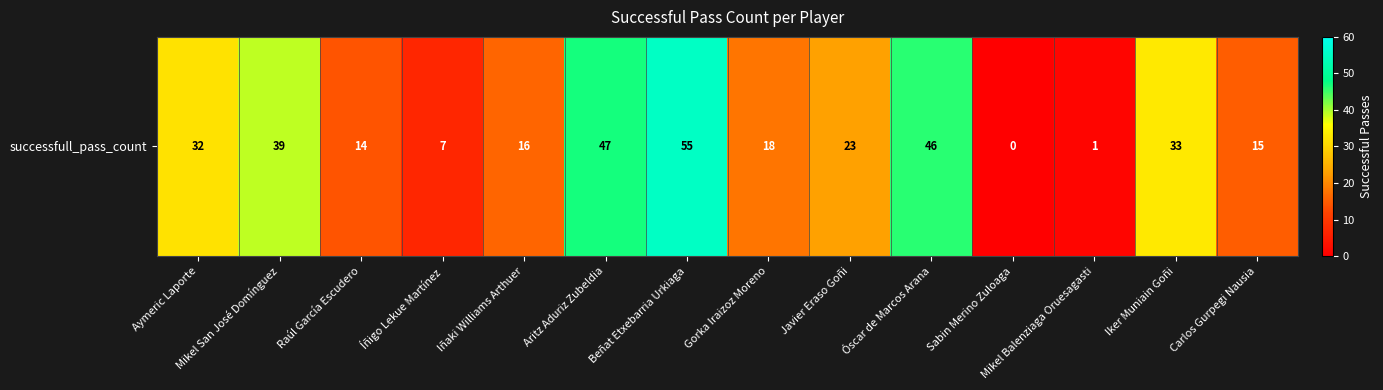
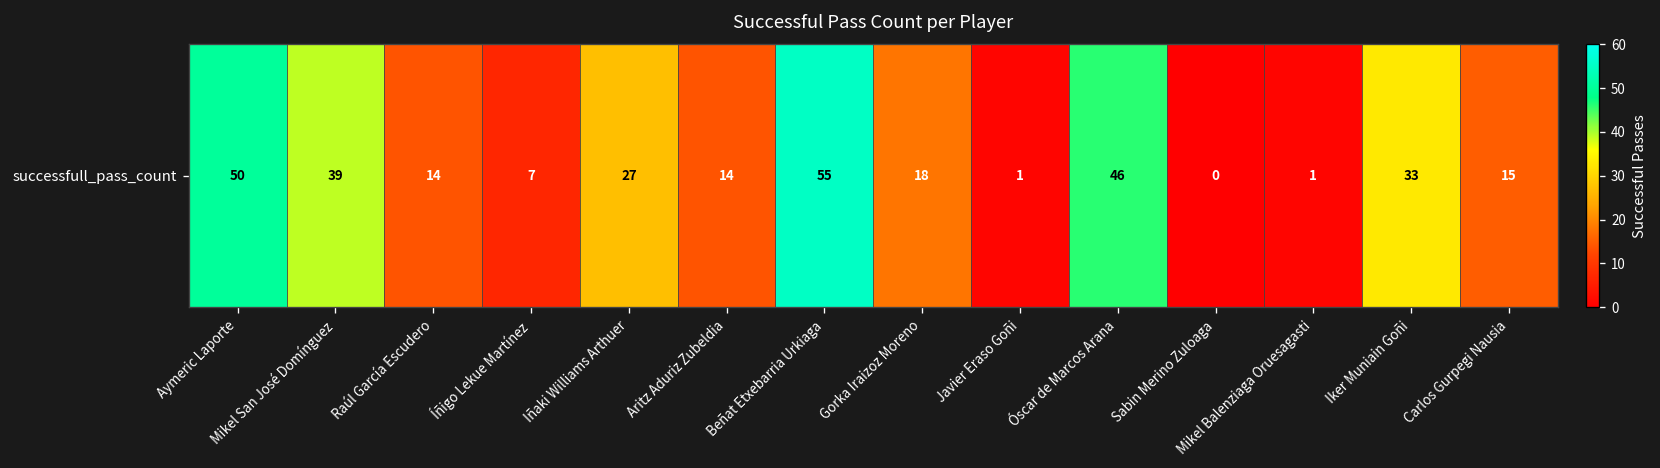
successfull_pass_count, Aymeric Laporte: 32 -> 50
successfull_pass_count, Iñaki Williams Arthuer: 16 -> 27
successfull_pass_count, Aritz Aduriz Zubeldia: 47 -> 14
successfull_pass_count, Javier Eraso Goñi: 23 -> 1
